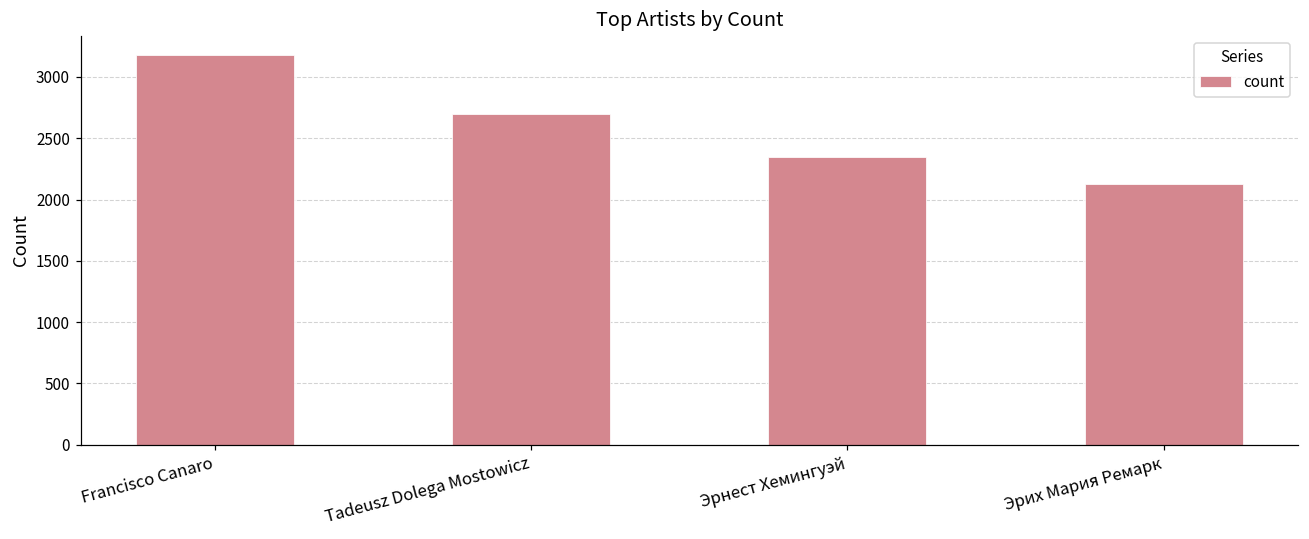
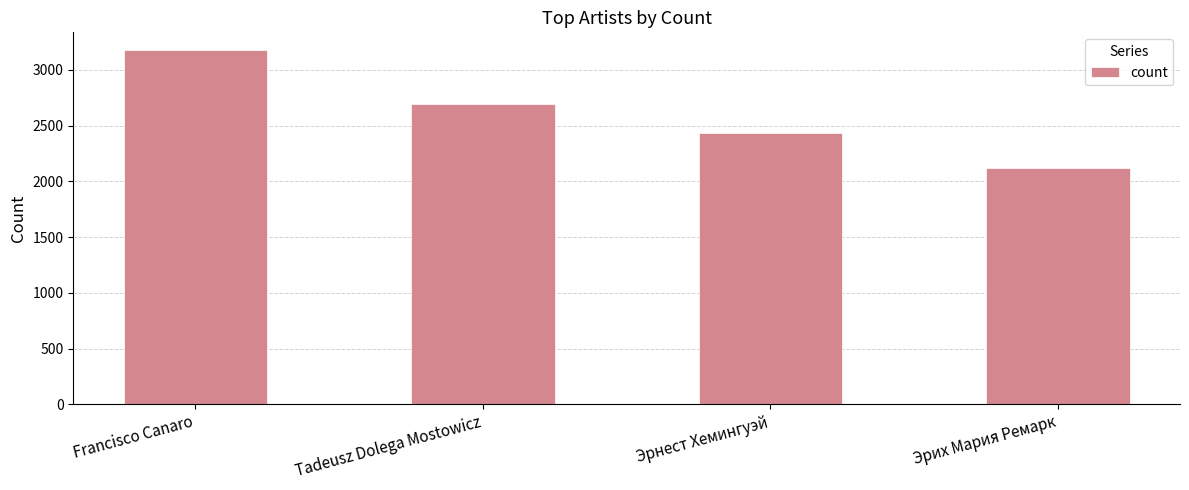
Эрнест Хемингуэй: 2350 -> 2440
